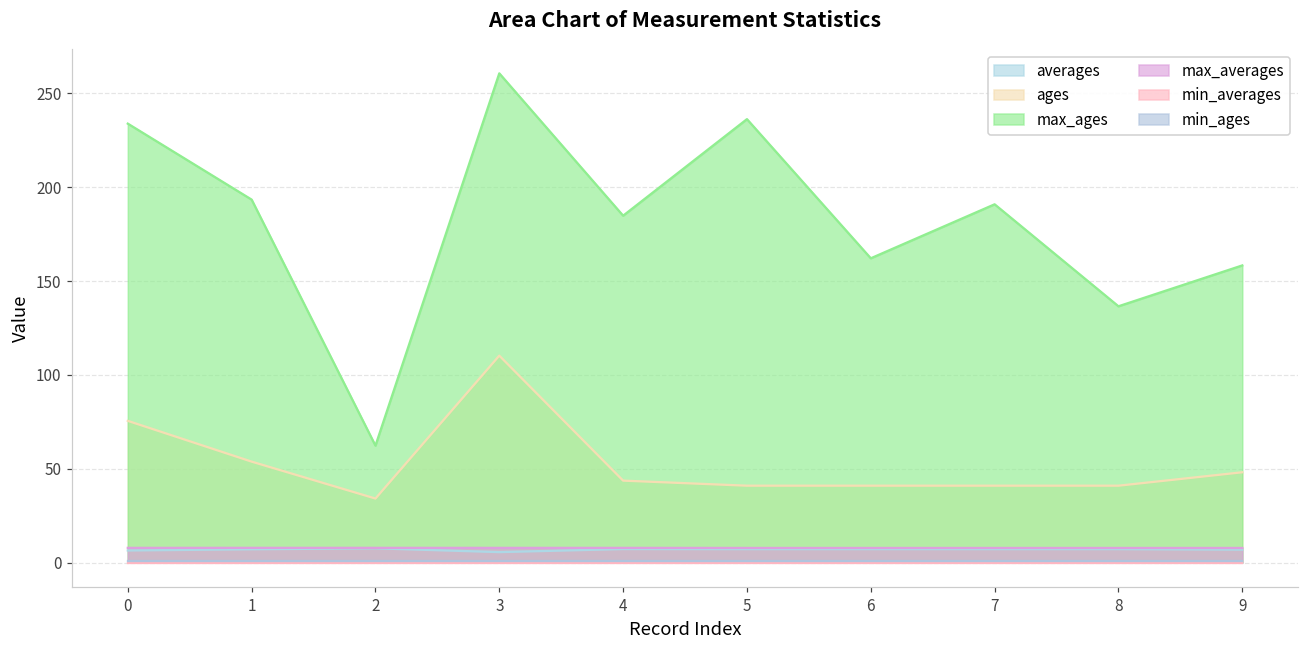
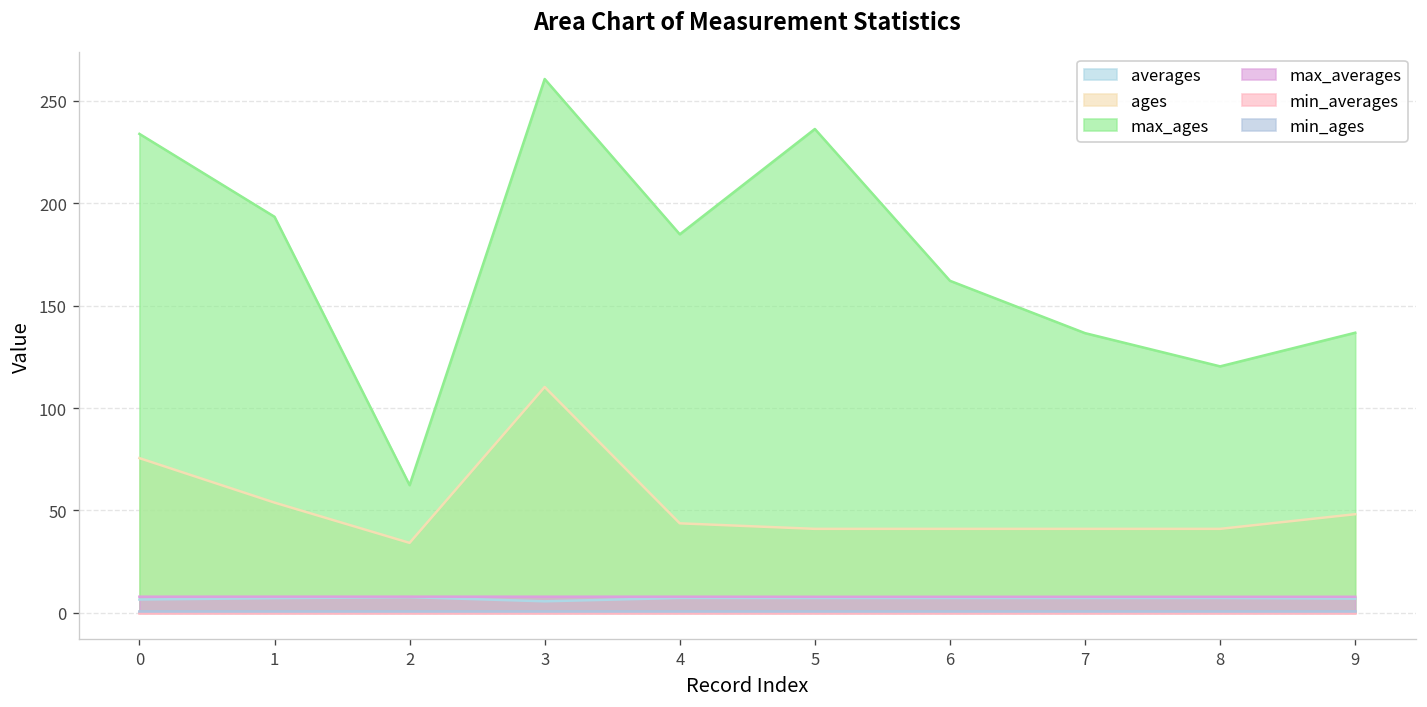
max_ages, 7: 191 -> 137
max_ages, 8: 137 -> 120
max_ages, 9: 158 -> 137
